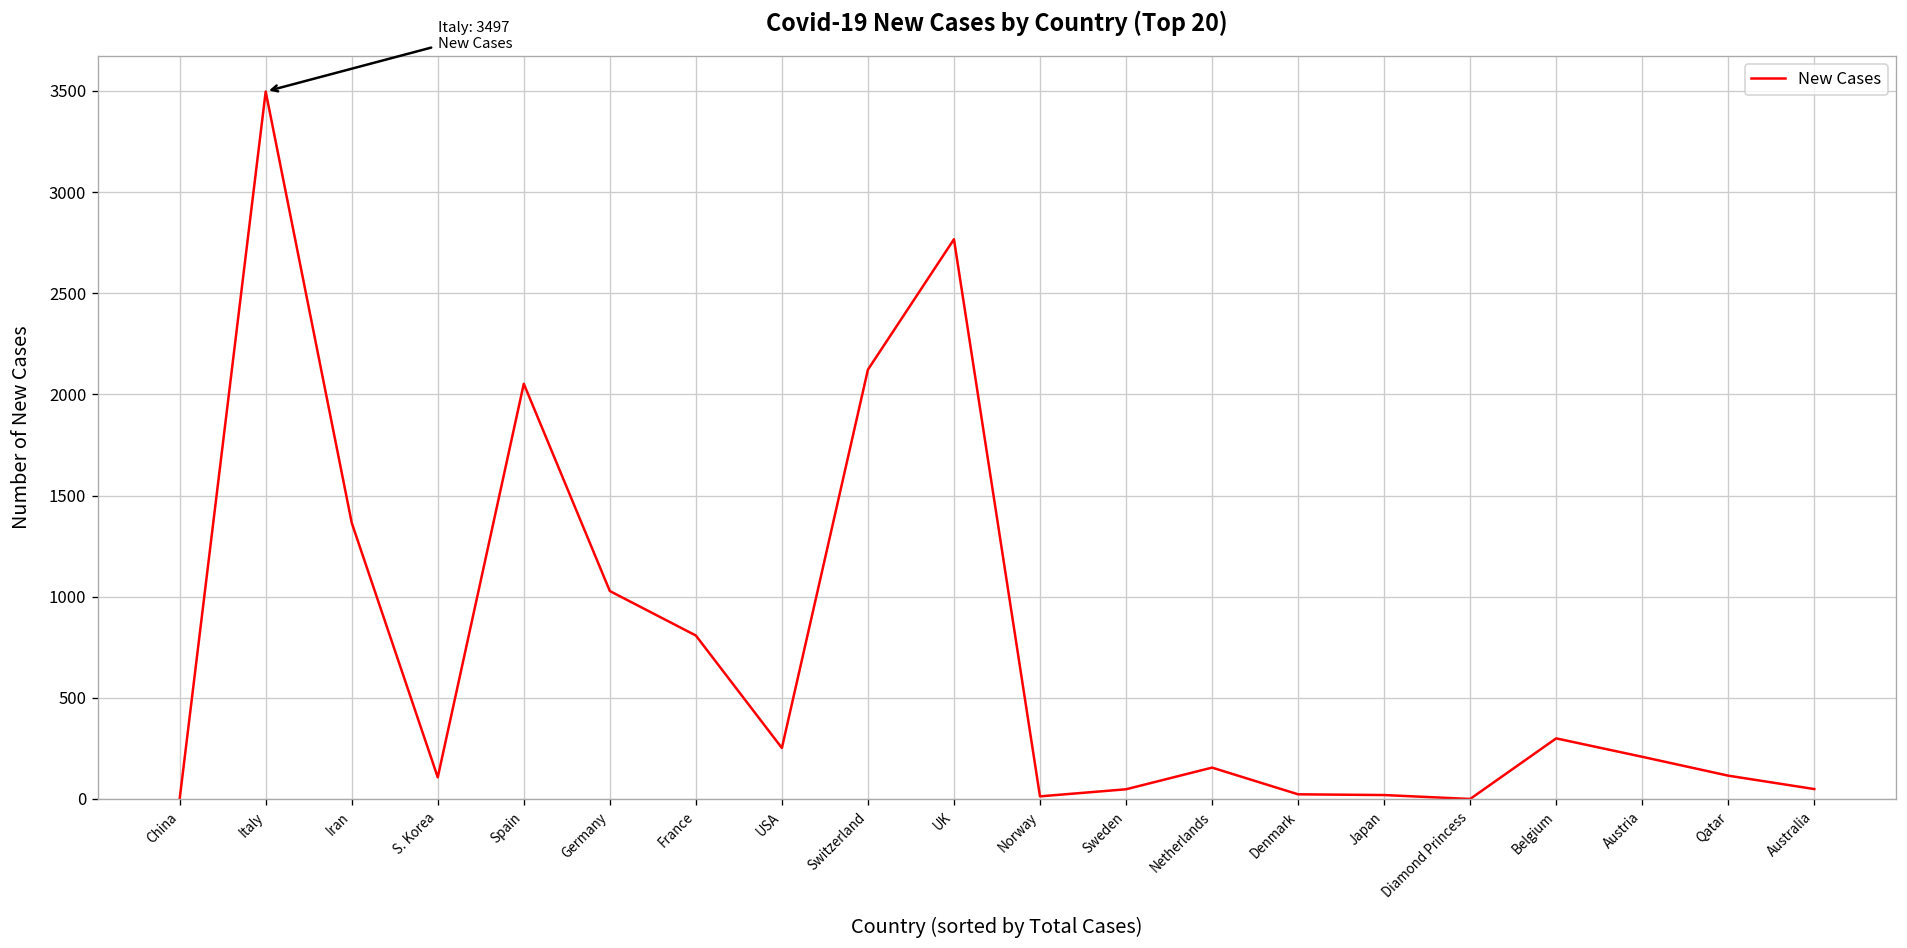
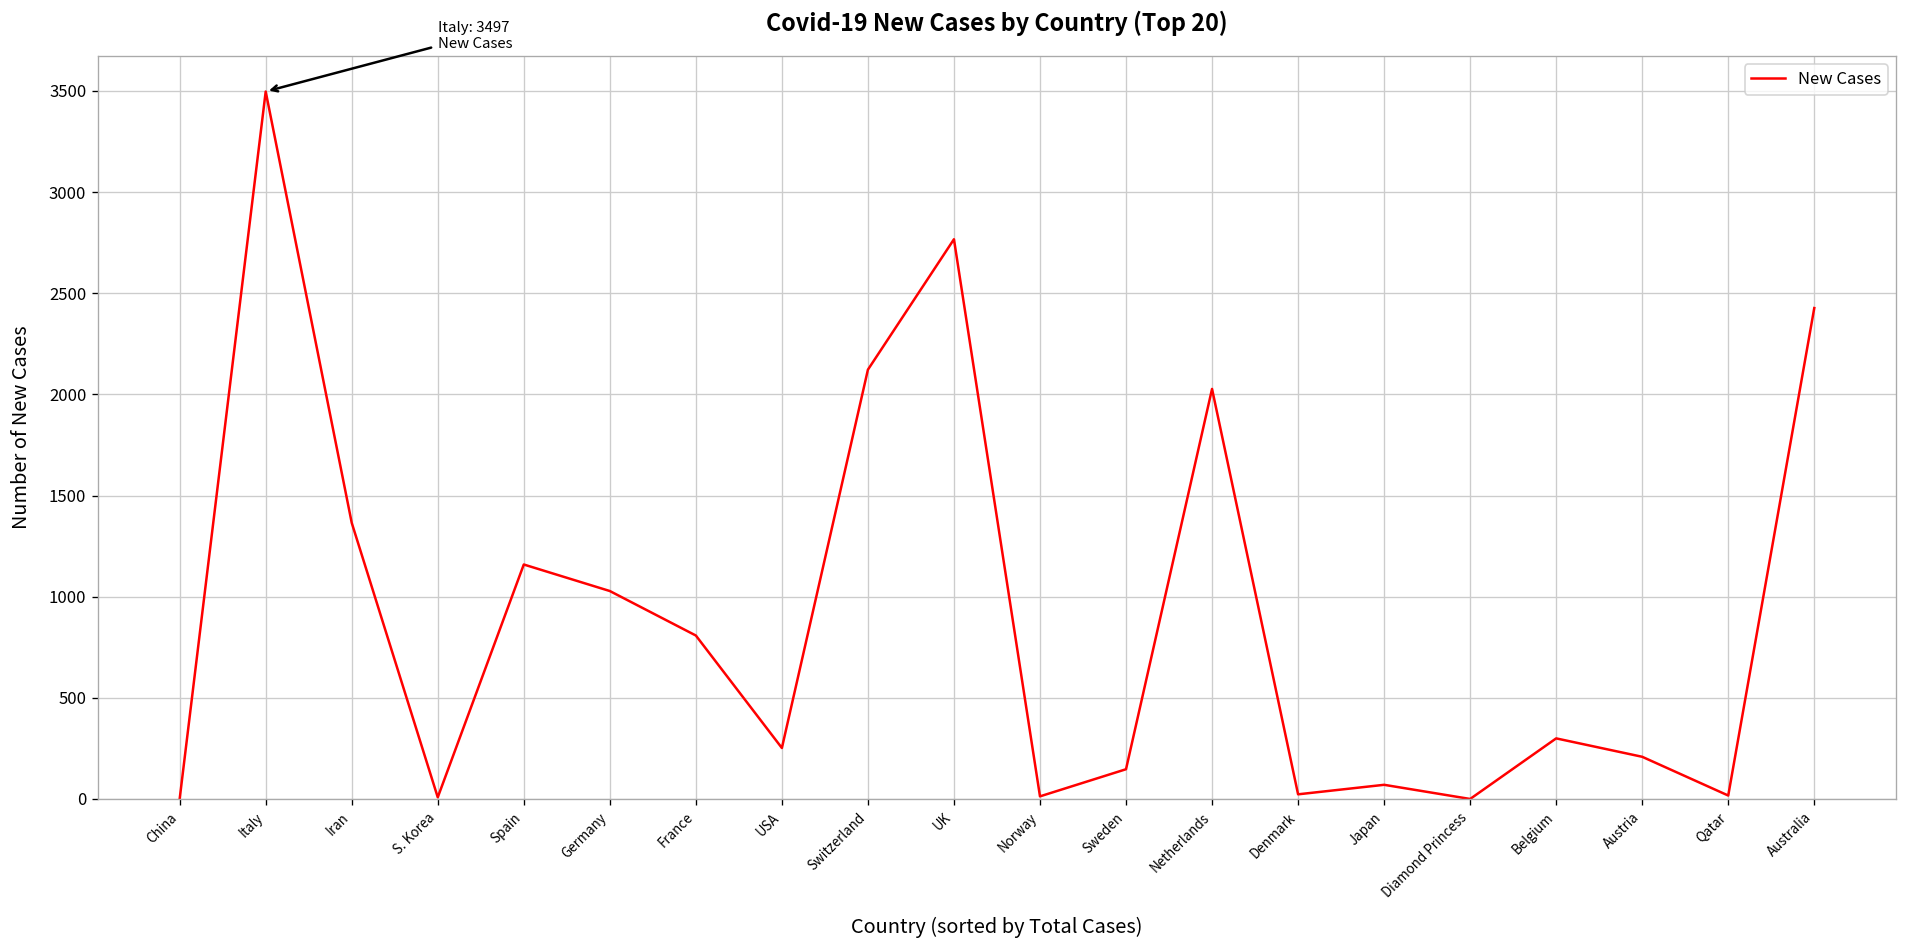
S. Korea: 110 -> 10
Spain: 2050 -> 1160
Sweden: 50 -> 150
Netherlands: 160 -> 2030
Japan: 20 -> 70
Qatar: 120 -> 20
Australia: 50 -> 2430
